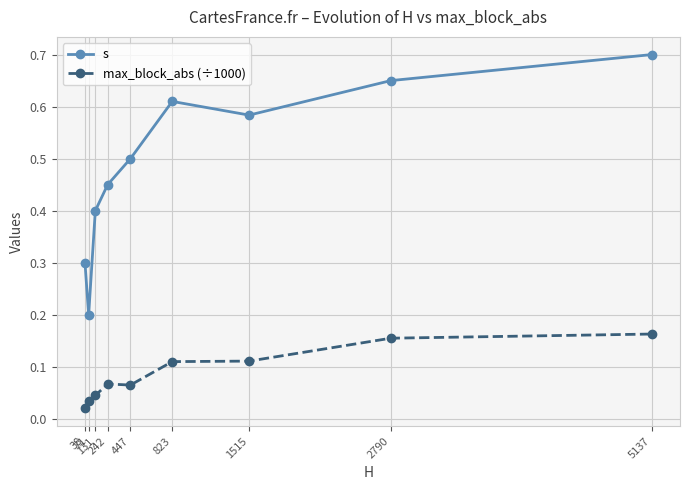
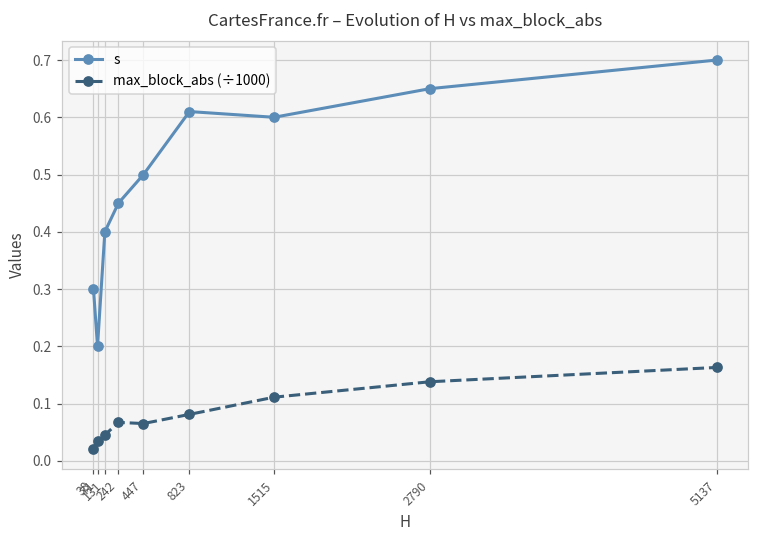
max_block_abs (÷1000), 823: 0.11 -> 0.08
s, 1515: 0.58 -> 0.60
max_block_abs (÷1000), 2790: 0.16 -> 0.14
